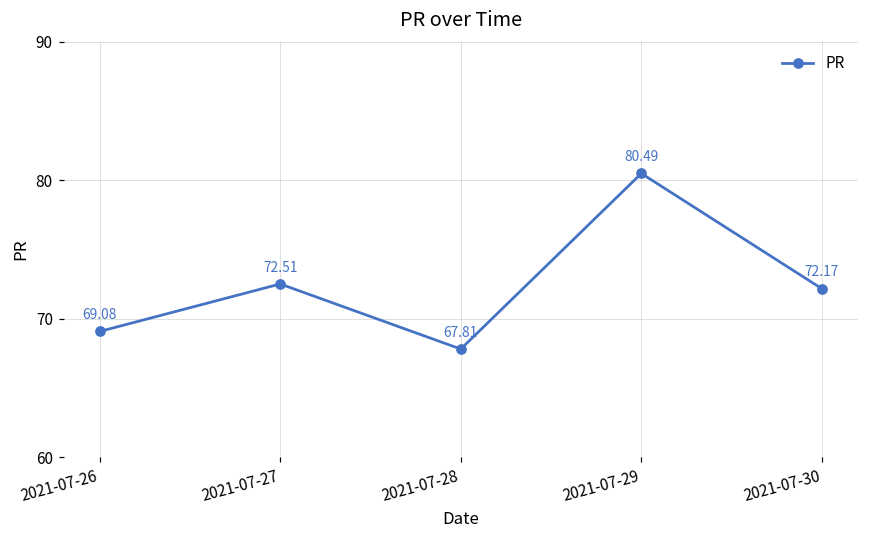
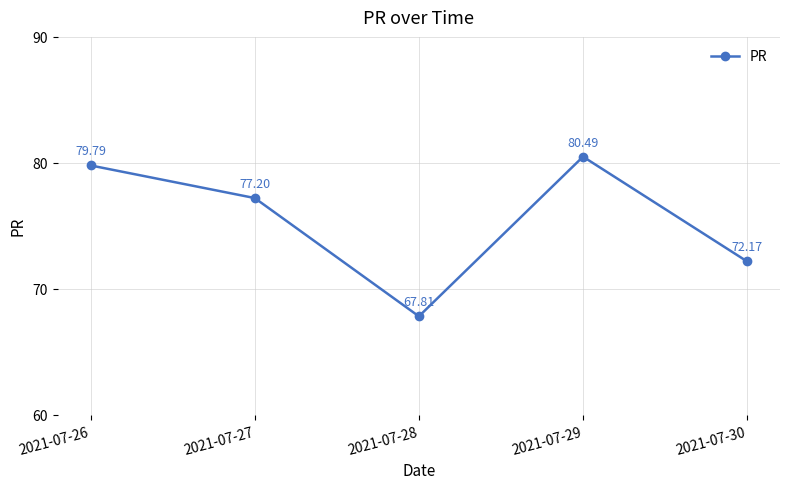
2021-07-26: 69.08 -> 79.79
2021-07-27: 72.51 -> 77.20
